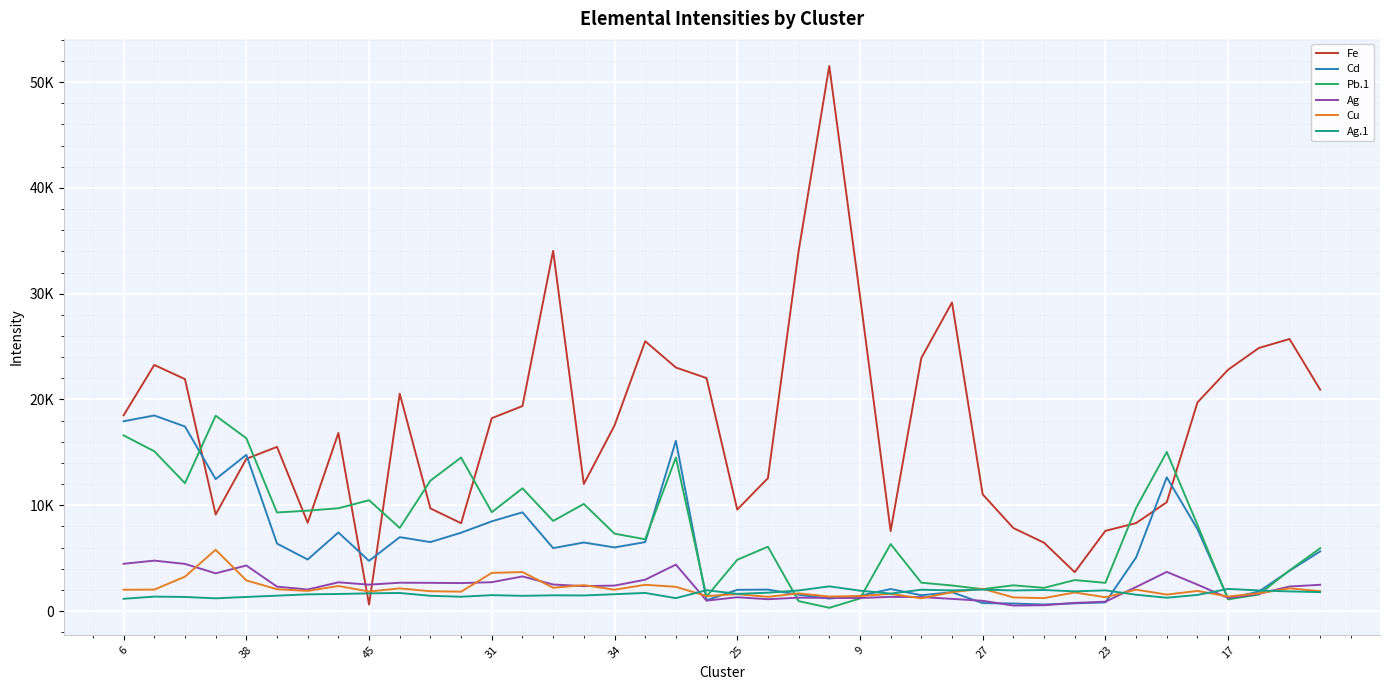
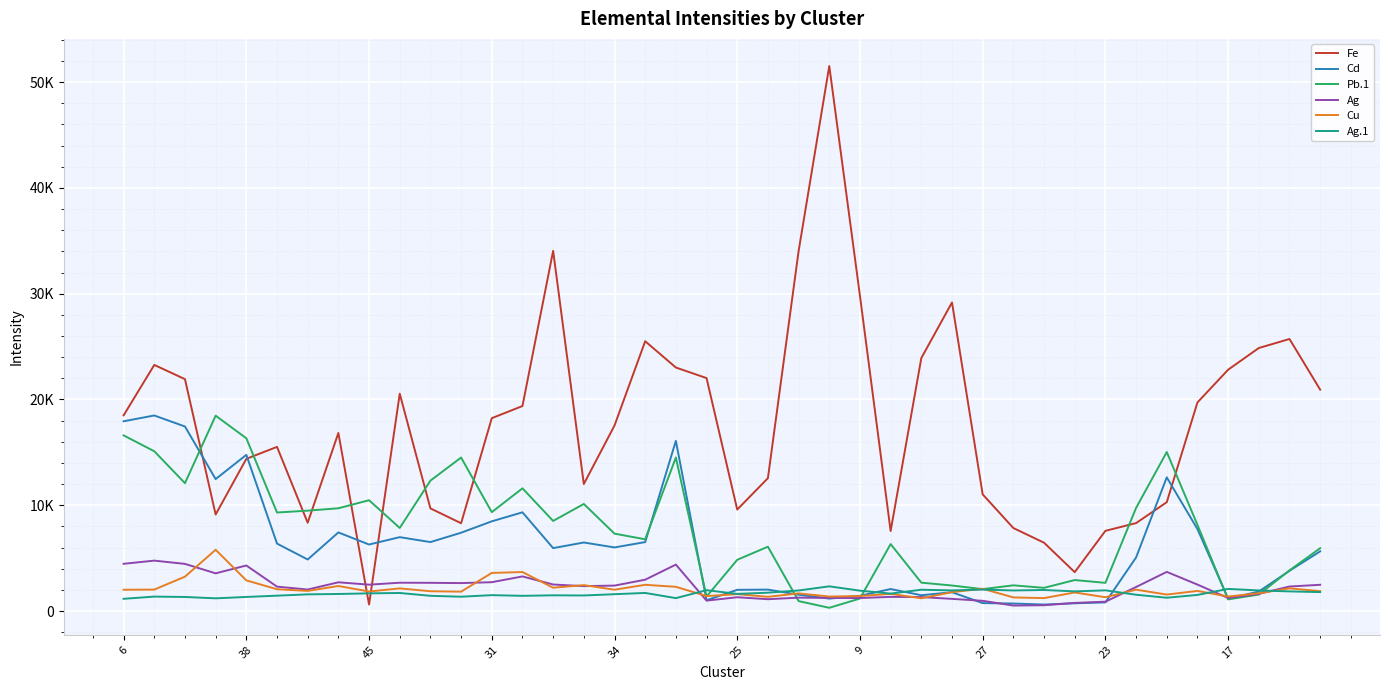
Cd, 45: 4700 -> 6300
